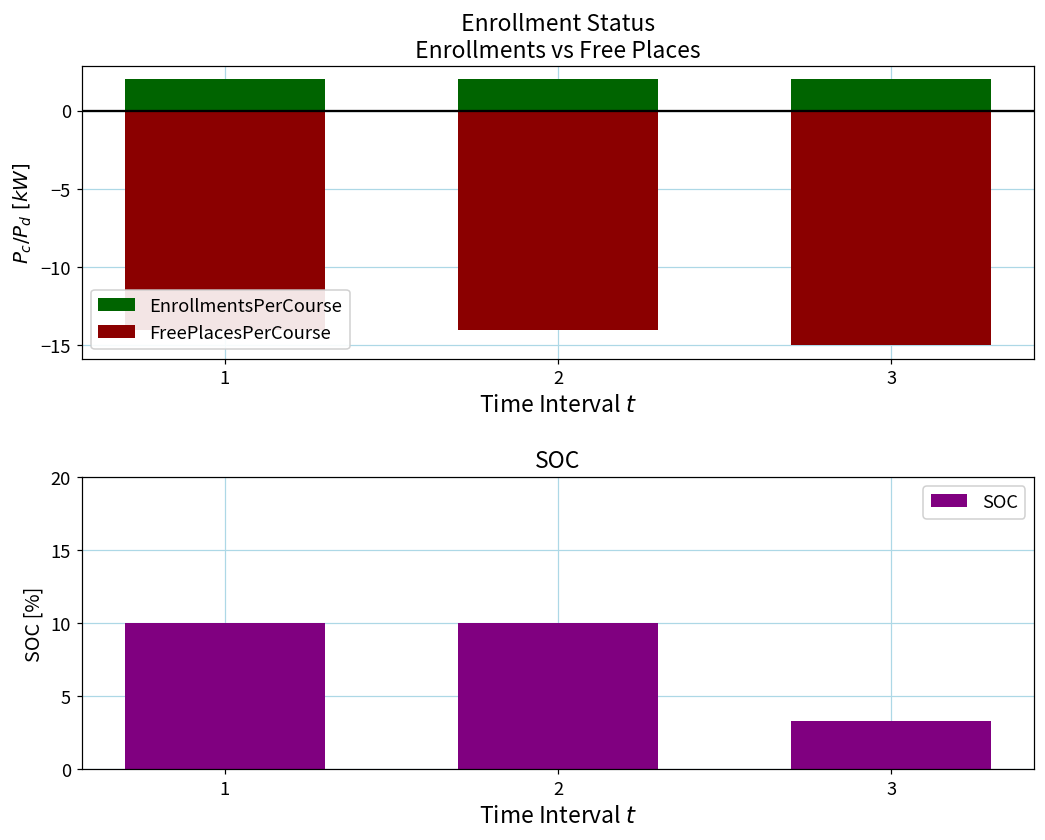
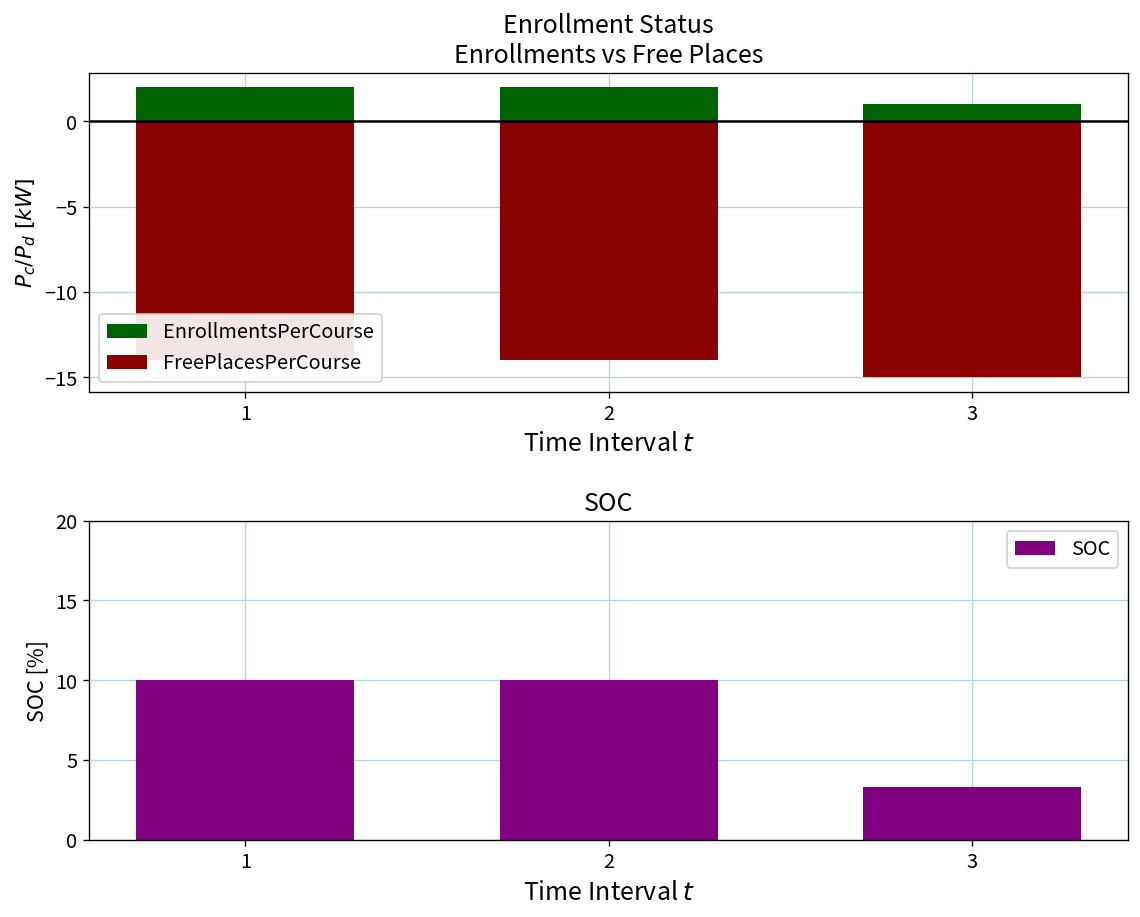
Enrollment Status Enrollments vs Free Places, EnrollmentsPerCourse, 3: 2 -> 1
